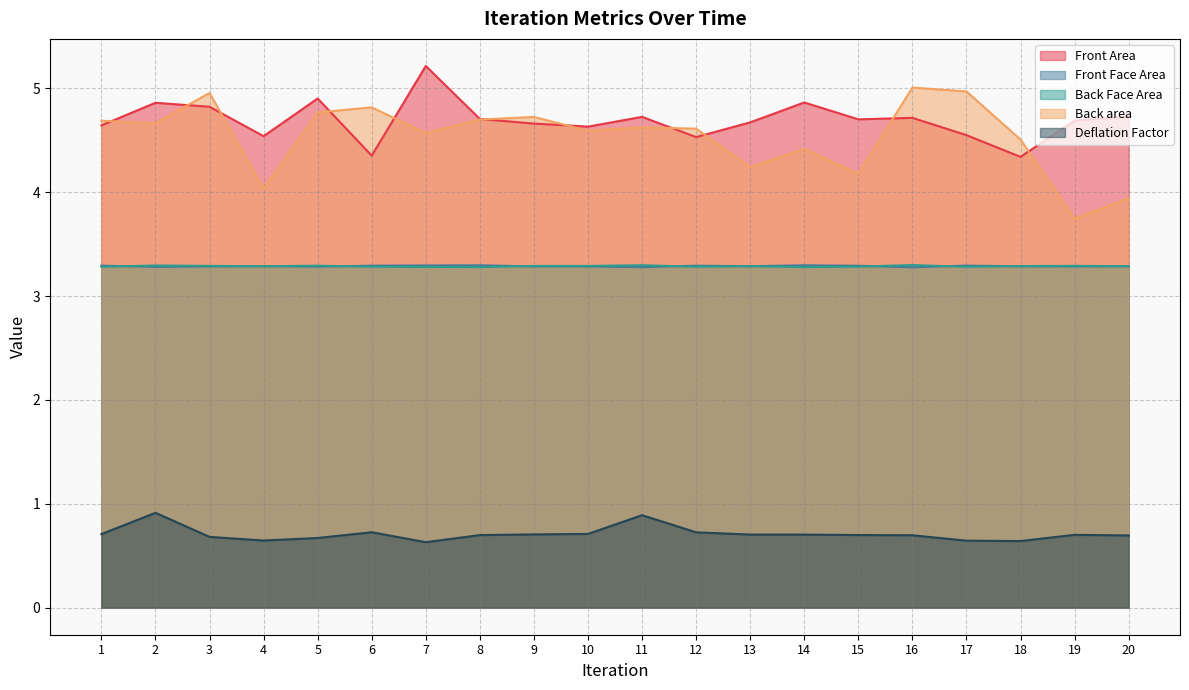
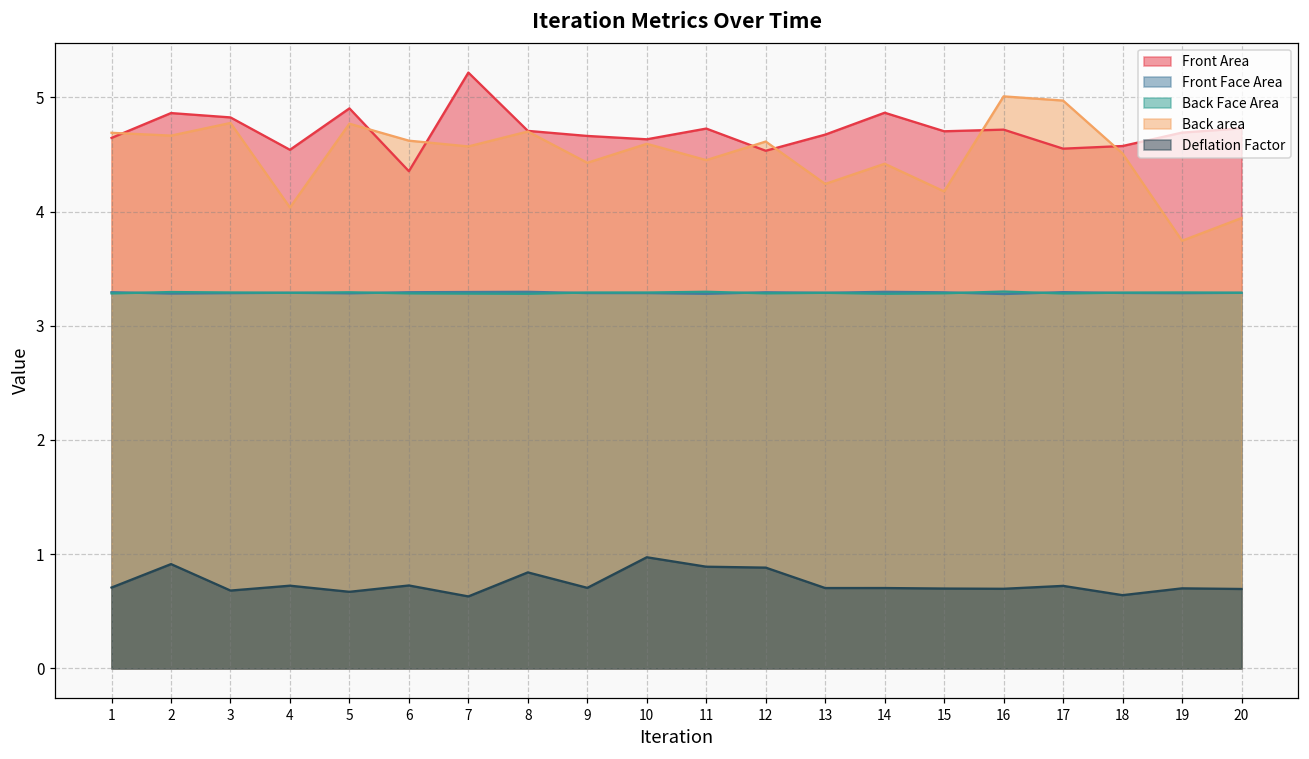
Back area, 3: 4.96 -> 4.78
Deflation Factor, 4: 0.65 -> 0.72
Back area, 6: 4.82 -> 4.62
Deflation Factor, 8: 0.70 -> 0.84
Back area, 9: 4.73 -> 4.43
Deflation Factor, 10: 0.71 -> 0.97
Back area, 11: 4.63 -> 4.45
Deflation Factor, 12: 0.73 -> 0.88
Deflation Factor, 17: 0.64 -> 0.72
Front Area, 18: 4.34 -> 4.57
